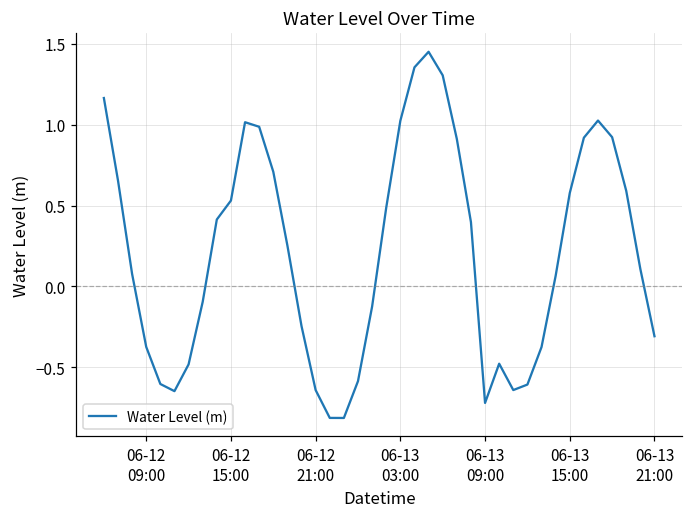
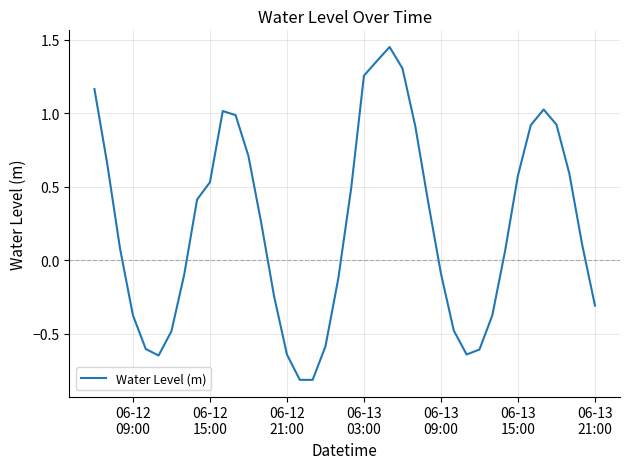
06-13 03:00: 1.02 -> 1.26
06-13 09:00: -0.72 -> -0.09
